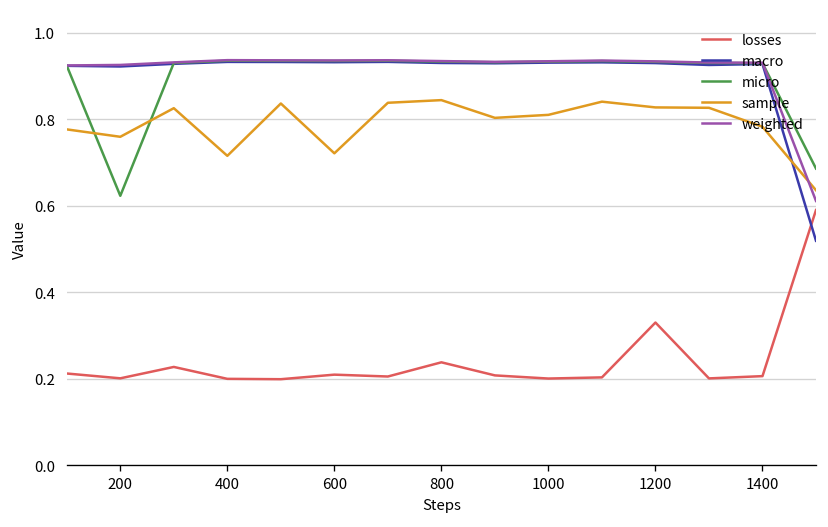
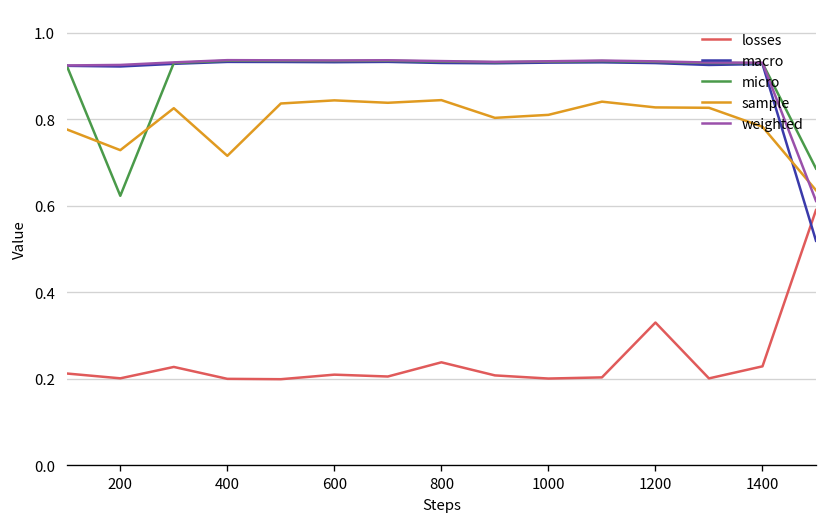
sample, 200: 0.76 -> 0.73
sample, 600: 0.72 -> 0.84
losses, 1400: 0.21 -> 0.23
